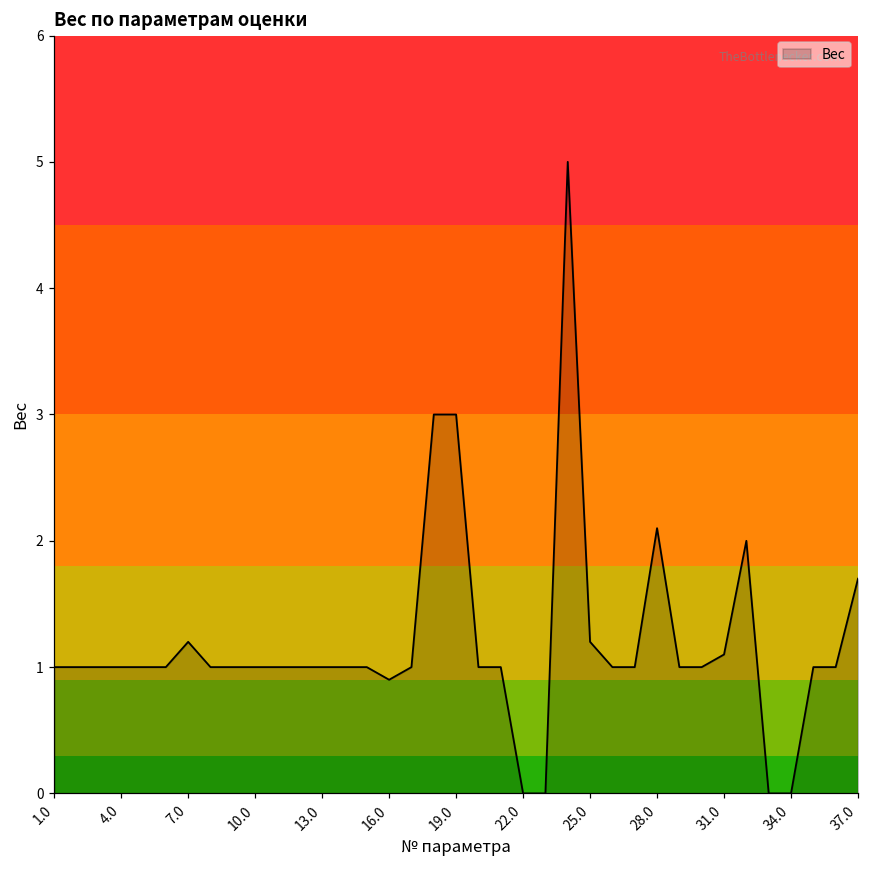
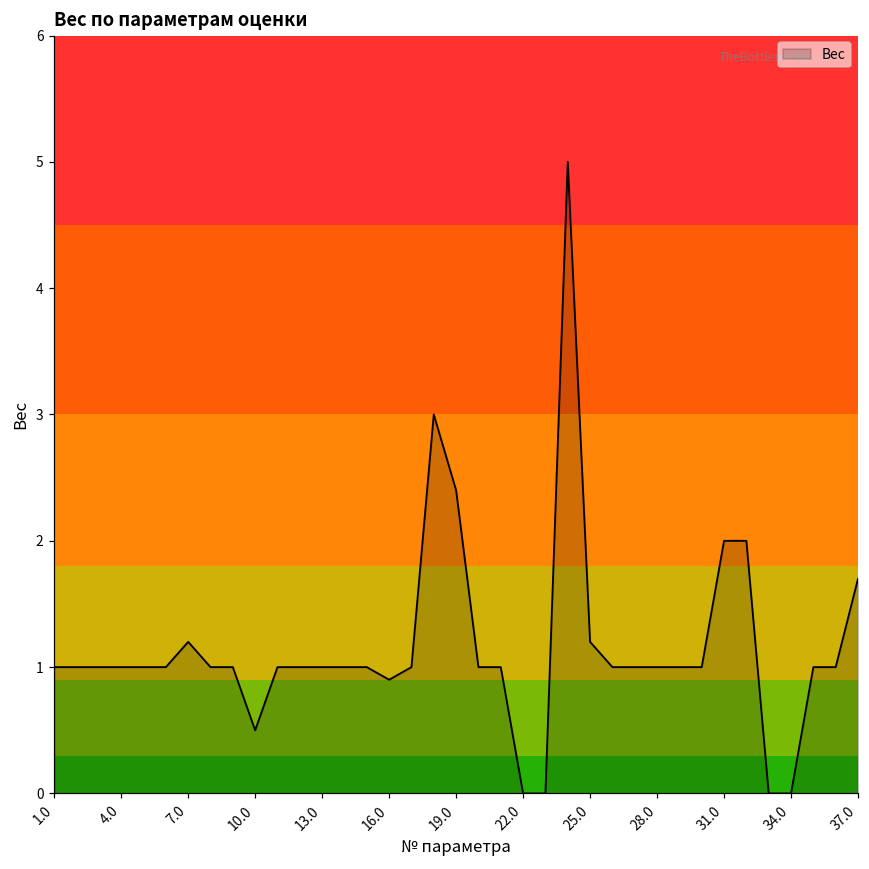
10.0: 1.0 -> 0.5
19.0: 3.0 -> 2.4
28.0: 2.1 -> 1.0
31.0: 1.1 -> 2.0
